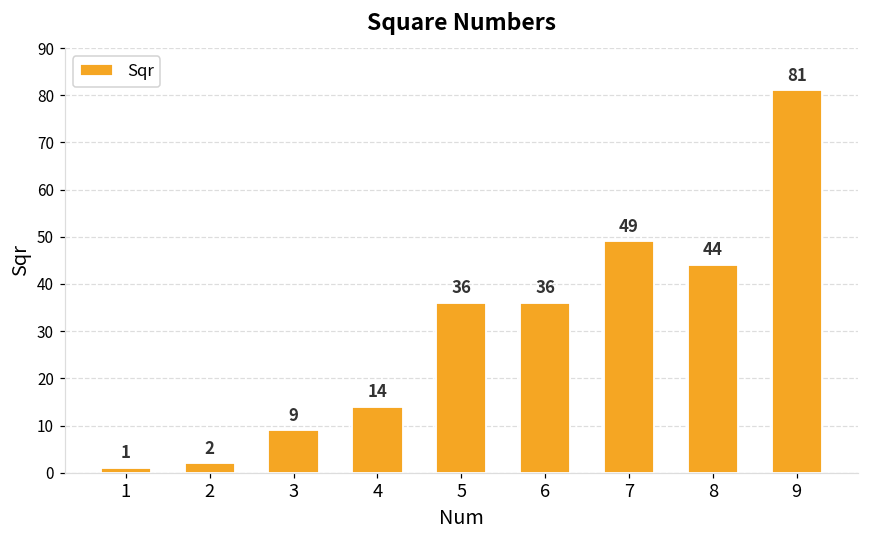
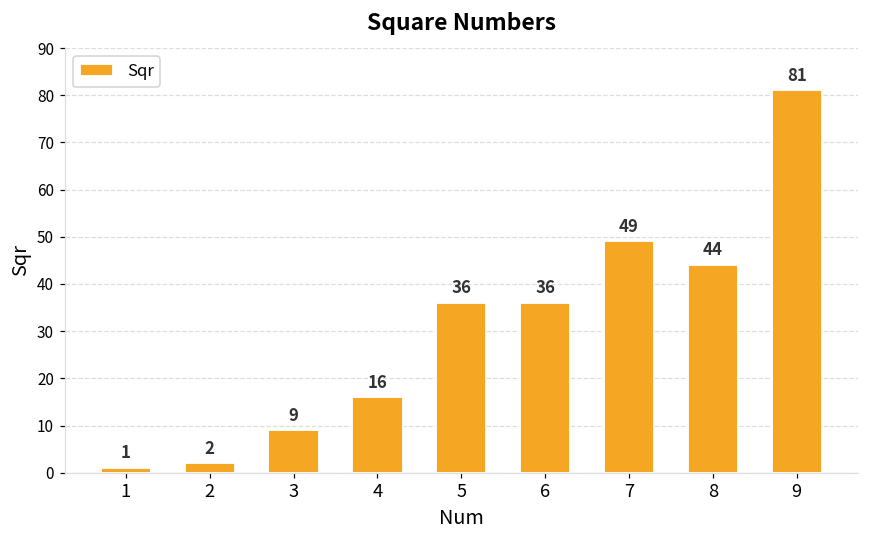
4: 14 -> 16
